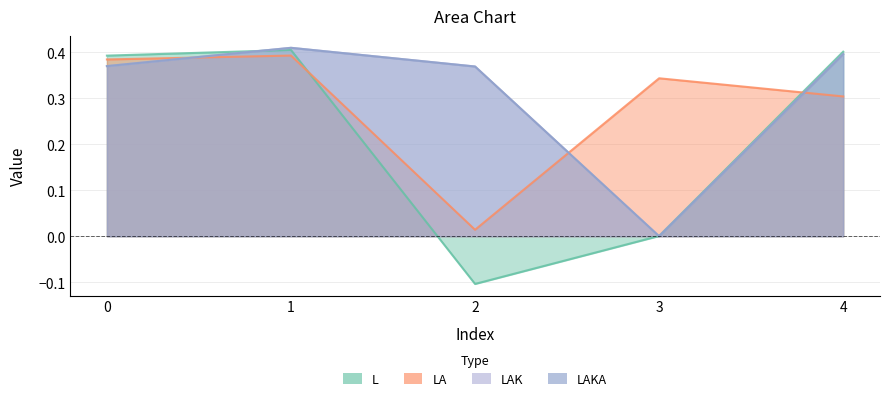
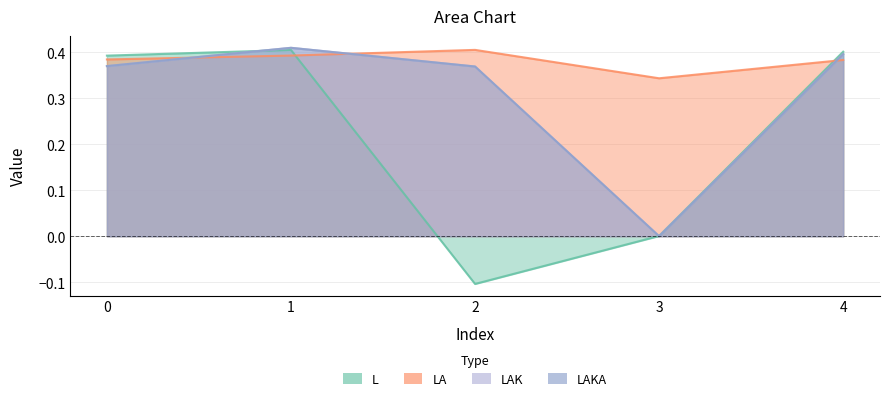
LA, 2: 0.01 -> 0.40
LA, 4: 0.30 -> 0.38
